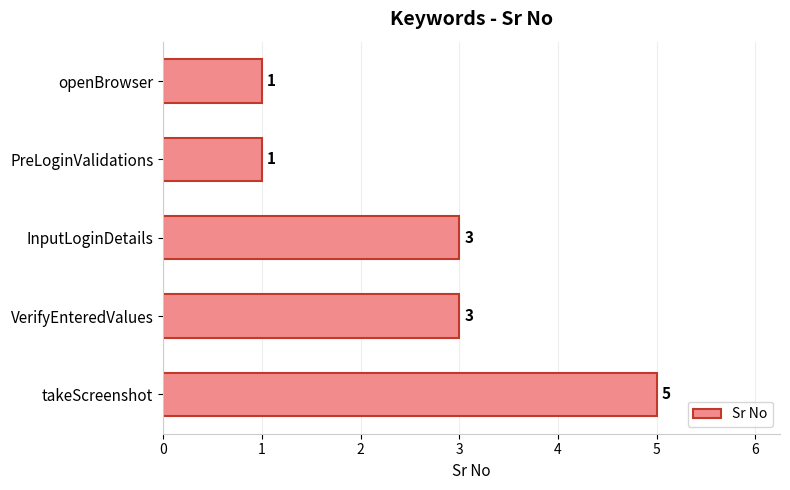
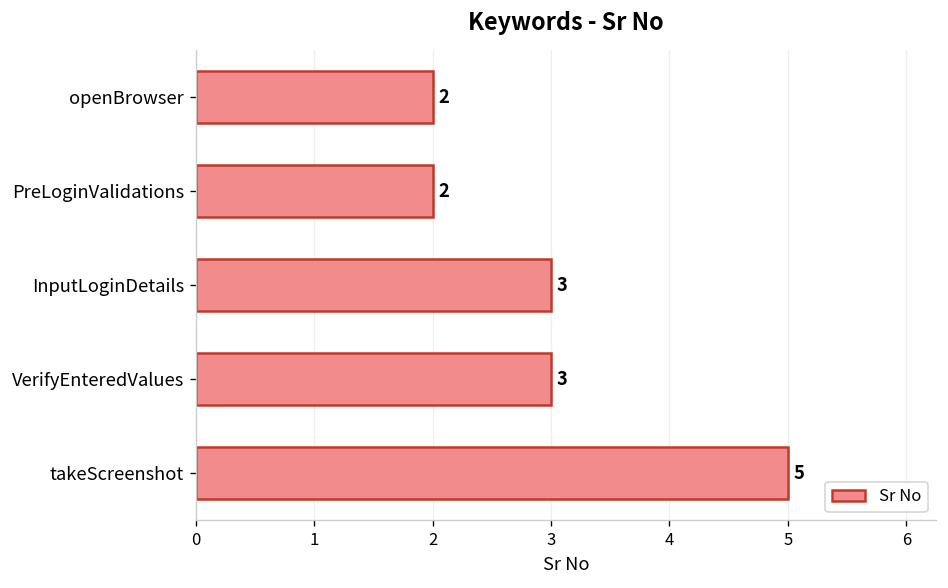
openBrowser: 1 -> 2
PreLoginValidations: 1 -> 2
